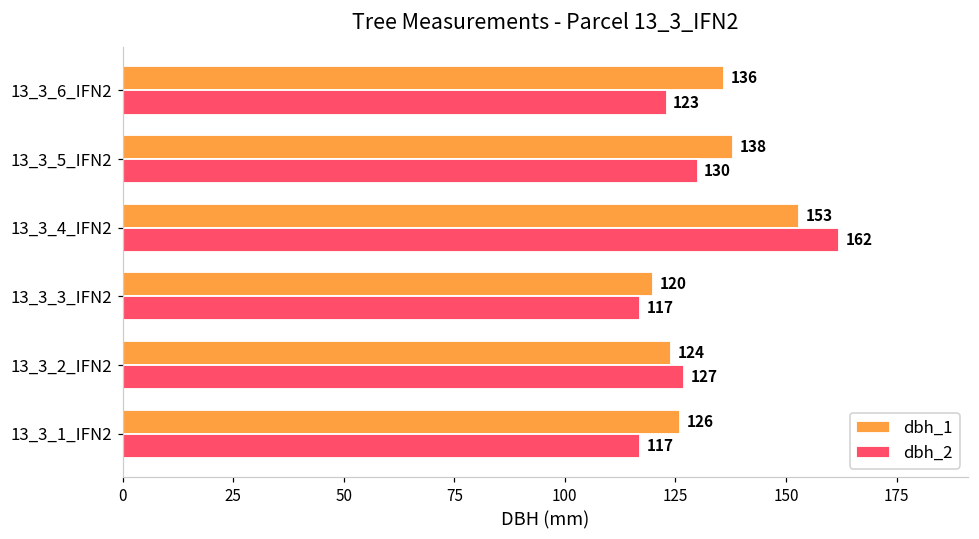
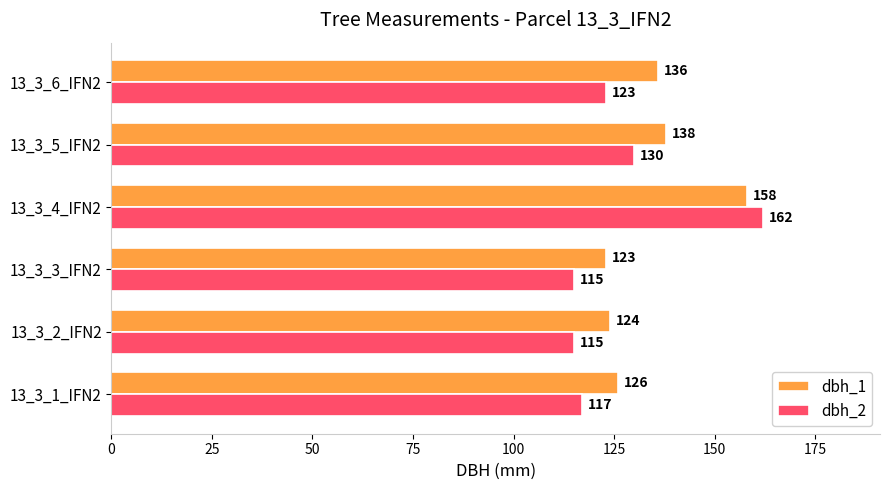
dbh_1, 13_3_4_IFN2: 153 -> 158
dbh_1, 13_3_3_IFN2: 120 -> 123
dbh_2, 13_3_3_IFN2: 117 -> 115
dbh_2, 13_3_2_IFN2: 127 -> 115
